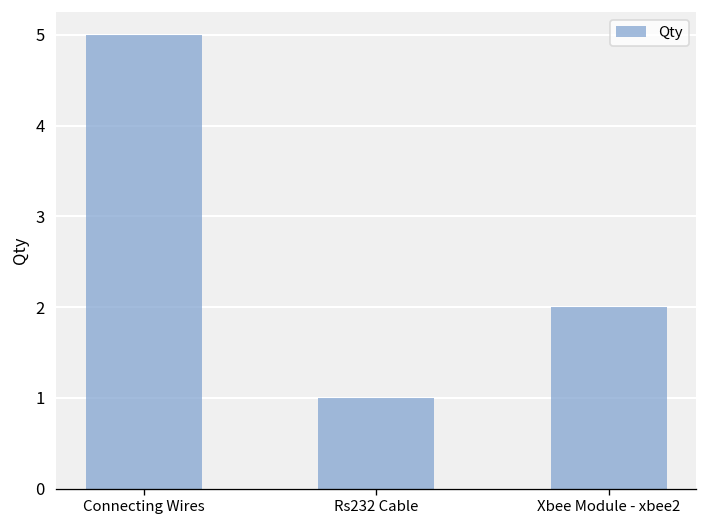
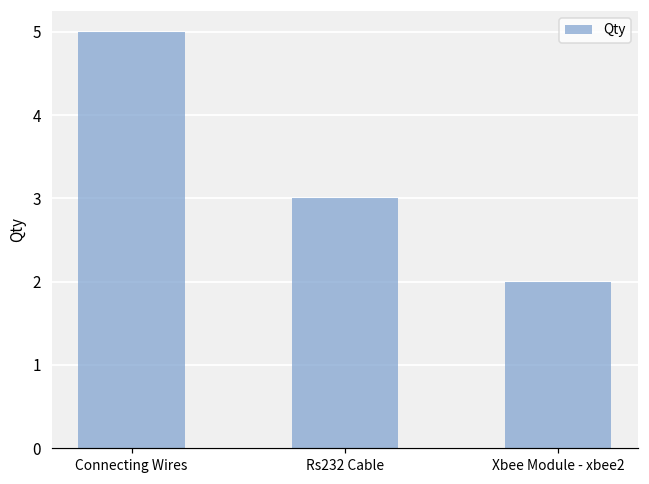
Rs232 Cable: 1 -> 3
